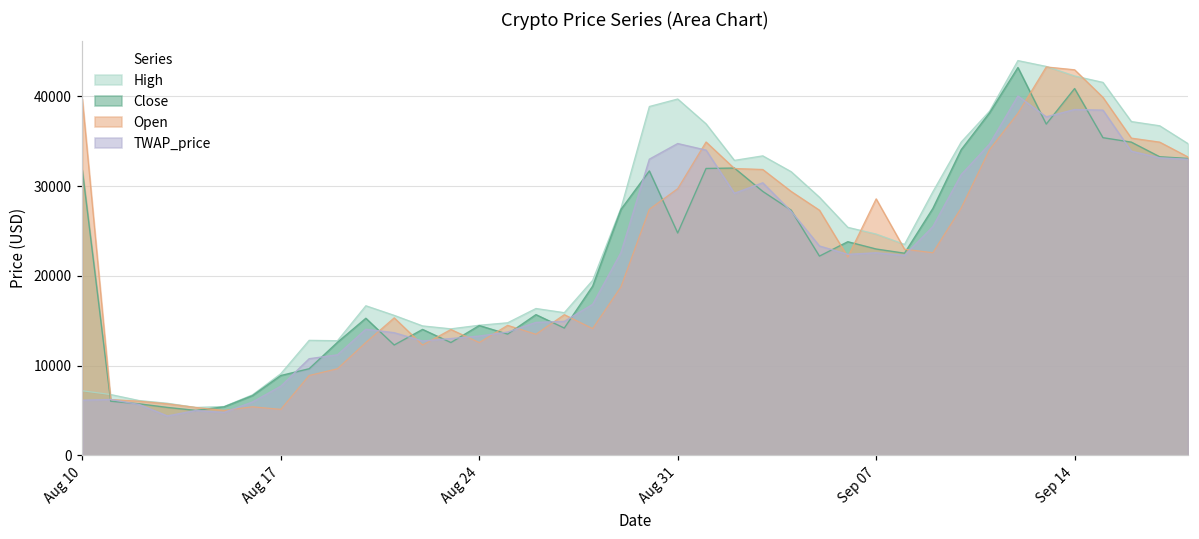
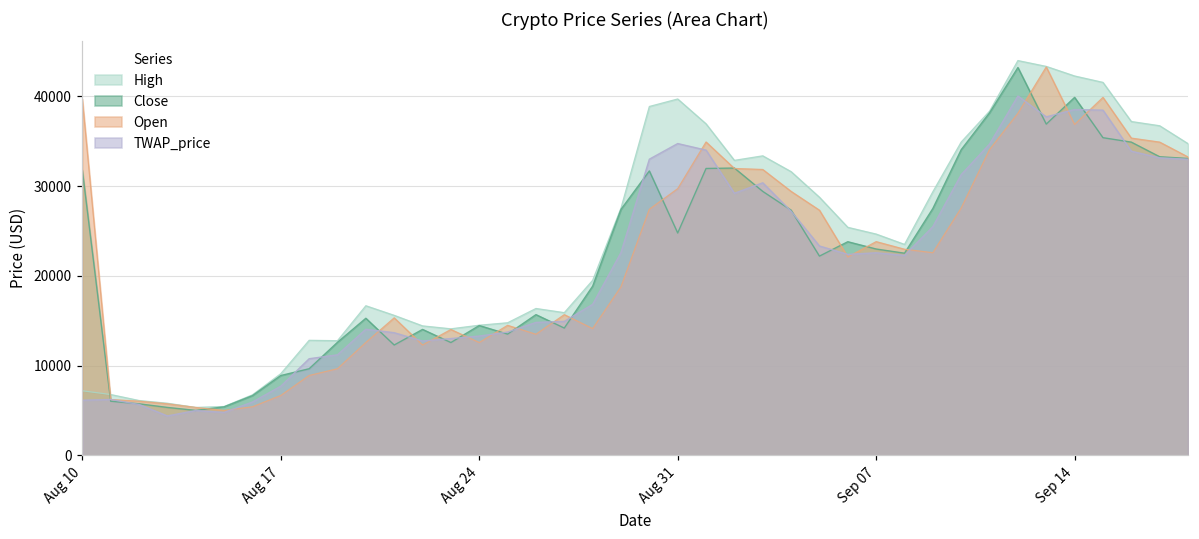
Open, Aug 17: 5000 -> 7000
Open, Sep 07: 29000 -> 24000
Close, Sep 14: 41000 -> 40000
Open, Sep 14: 43000 -> 37000
